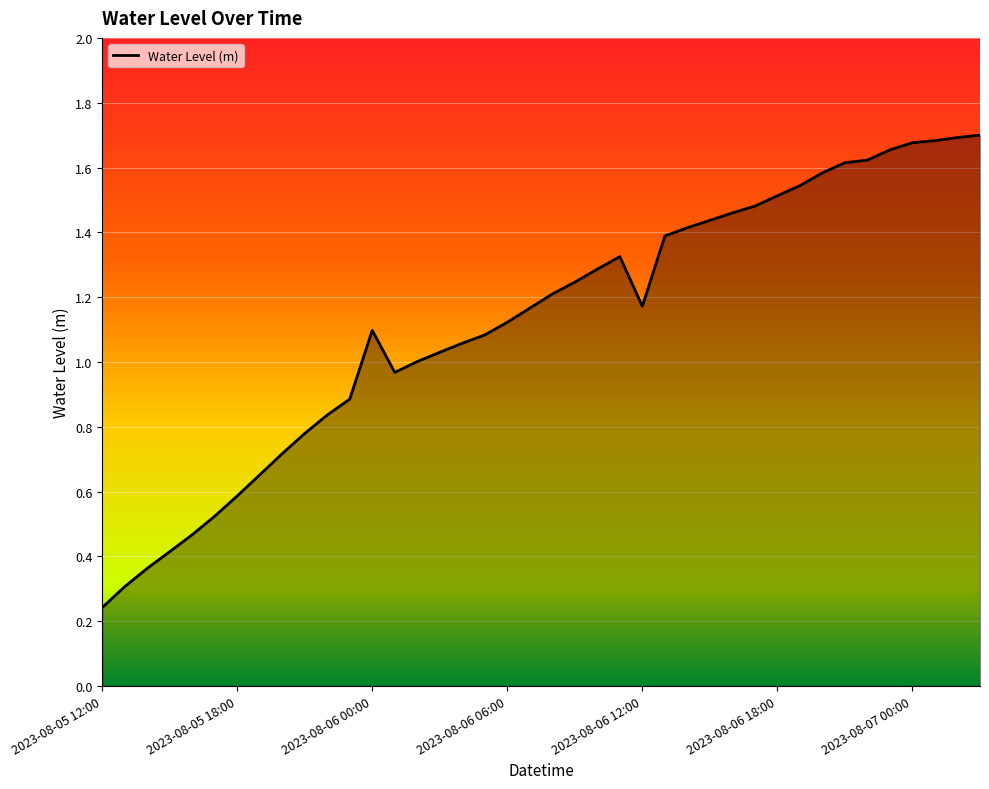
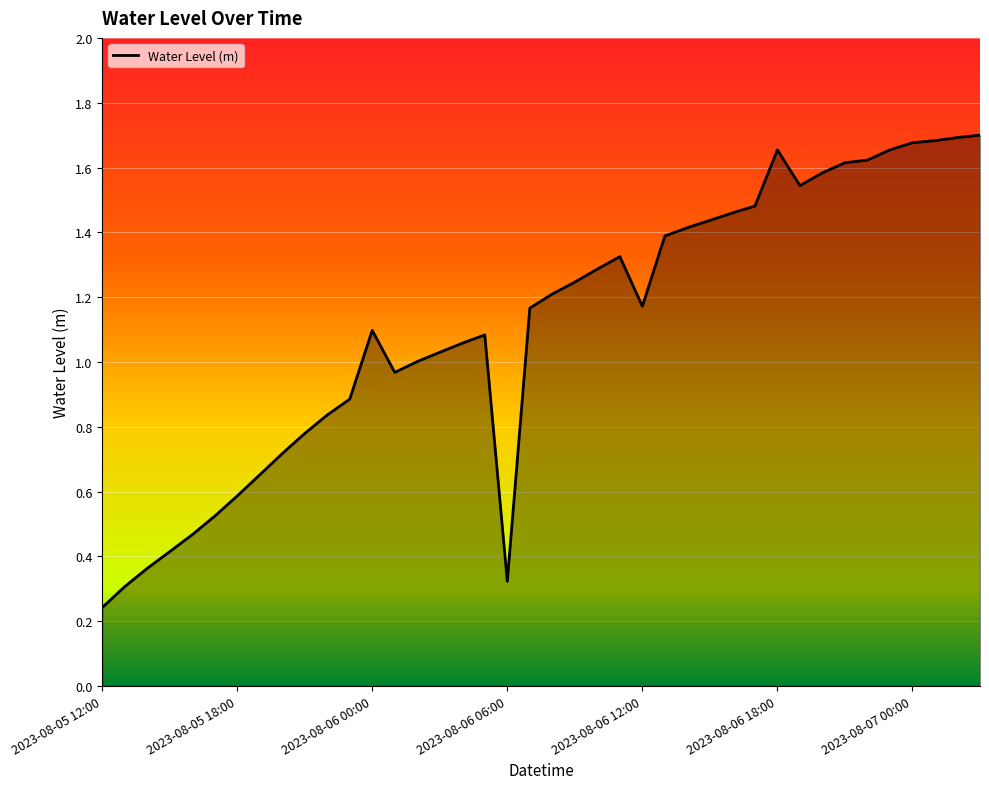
2023-08-06 06:00: 1.12 -> 0.32
2023-08-06 18:00: 1.51 -> 1.65
